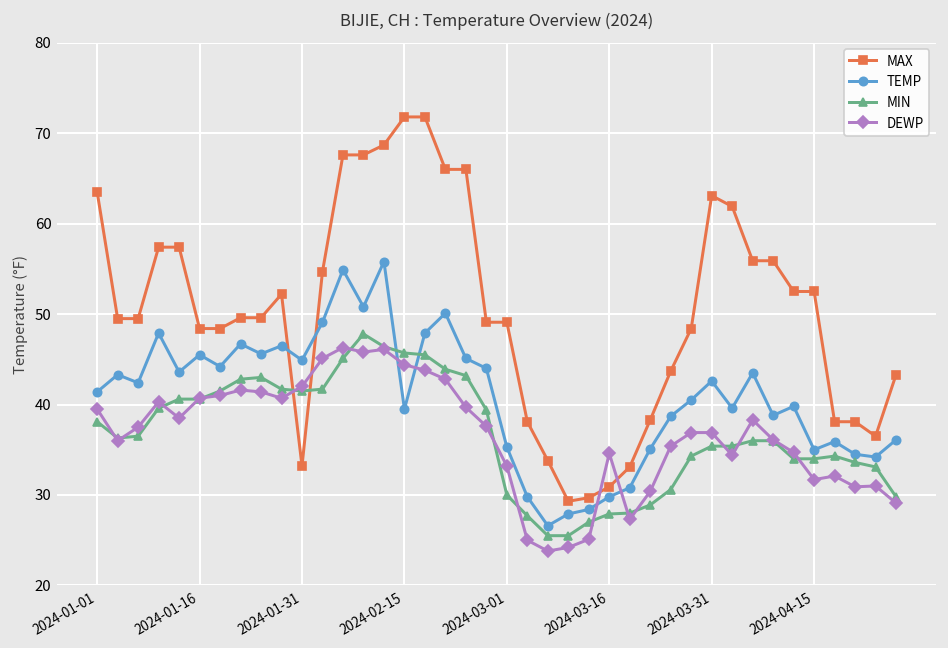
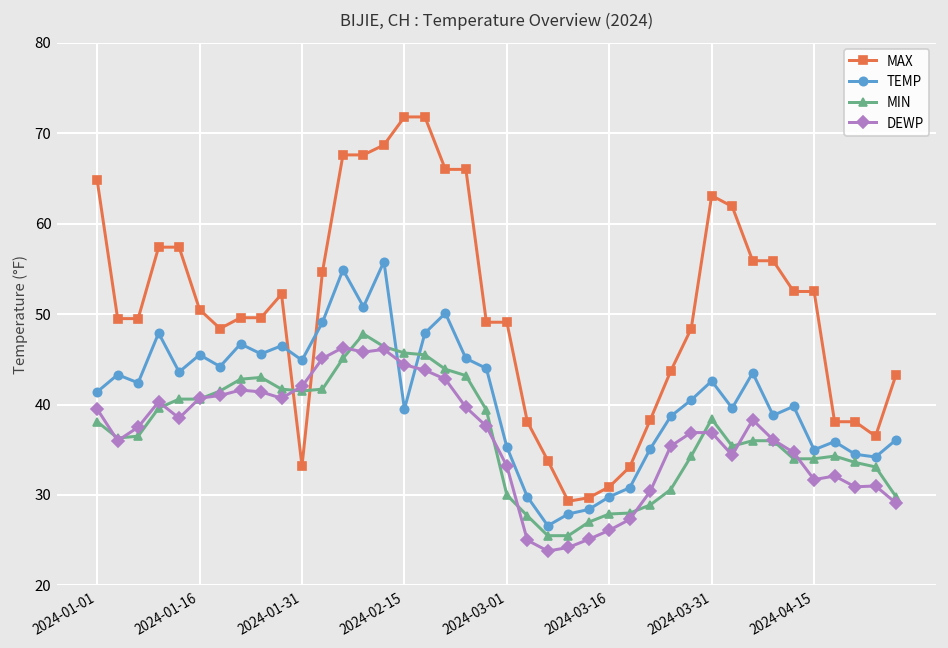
MAX, 2024-01-01: 64 -> 65
MAX, 2024-01-16: 48 -> 51
DEWP, 2024-03-16: 35 -> 26
MIN, 2024-03-31: 35 -> 38
